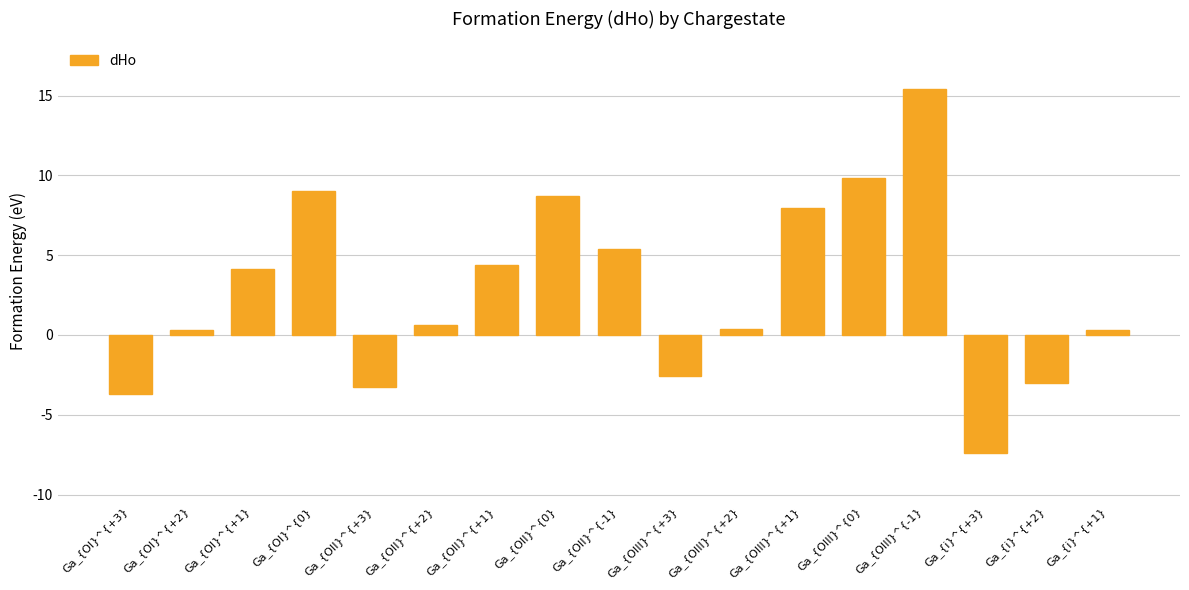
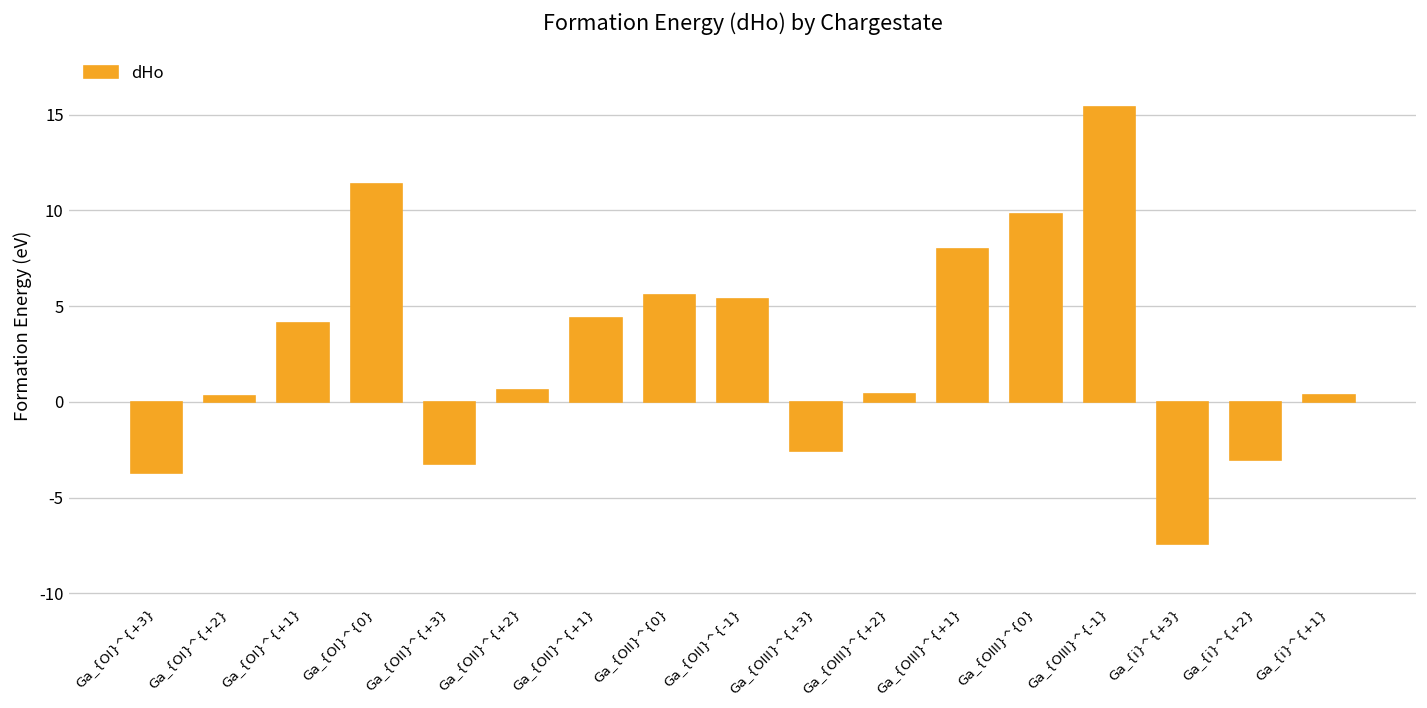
Ga_{OI}^{0}: 9.0 -> 11.4
Ga_{OII}^{0}: 8.7 -> 5.6
